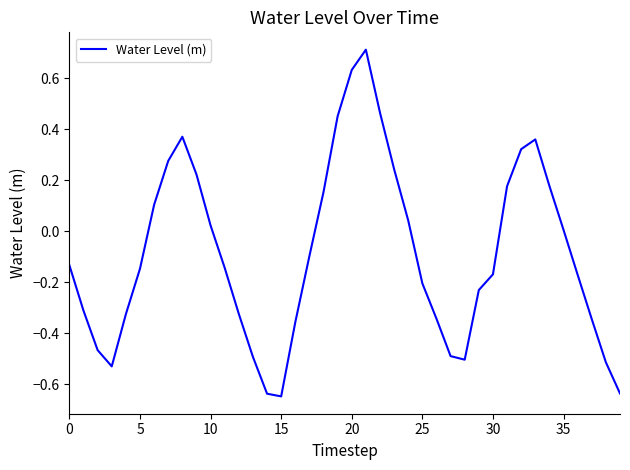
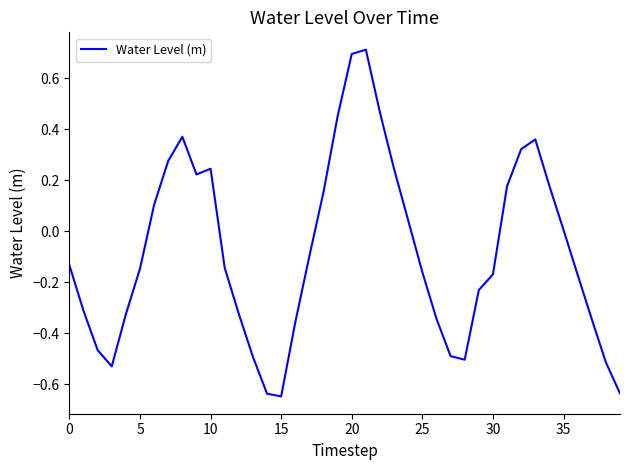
10: 0.02 -> 0.24
20: 0.63 -> 0.69
25: -0.20 -> -0.16
